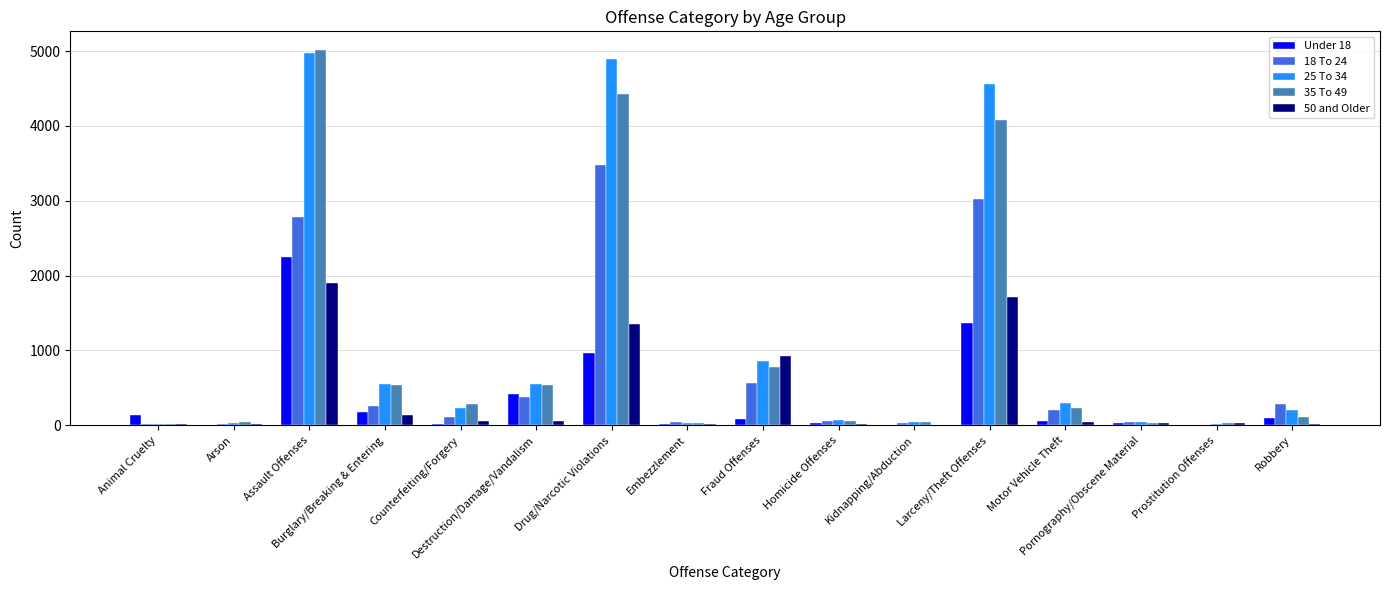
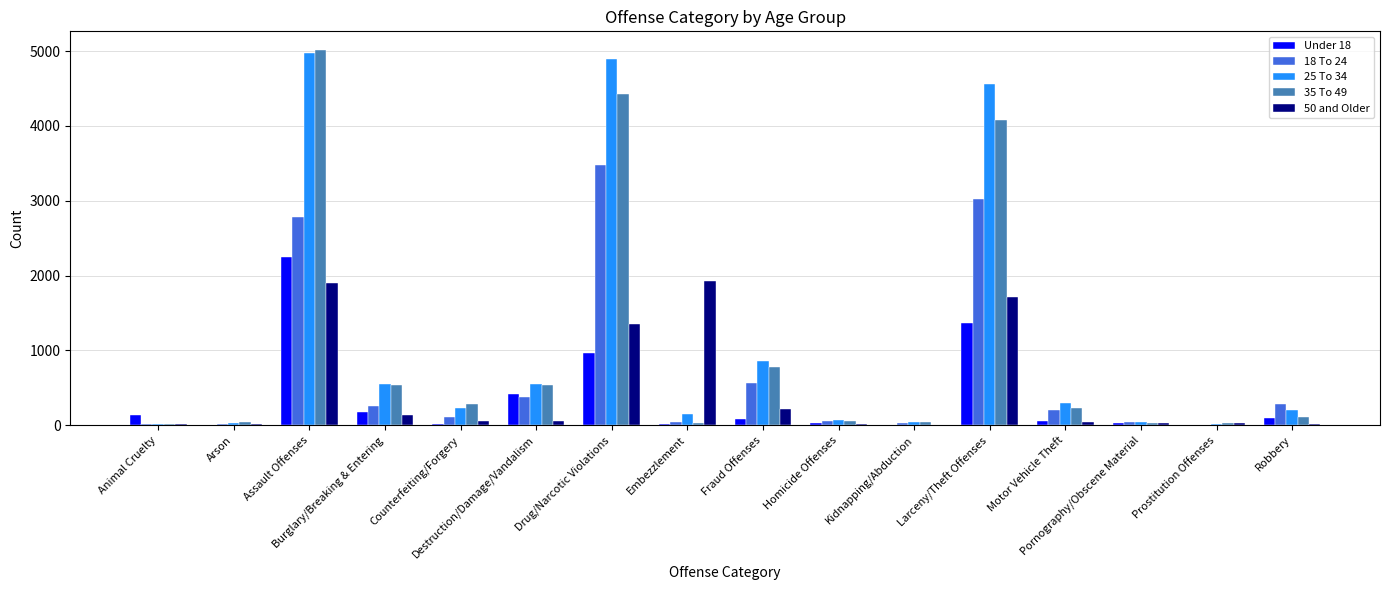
25 To 34, Embezzlement: 0 -> 100
50 and Older, Embezzlement: 0 -> 1900
50 and Older, Fraud Offenses: 900 -> 200
